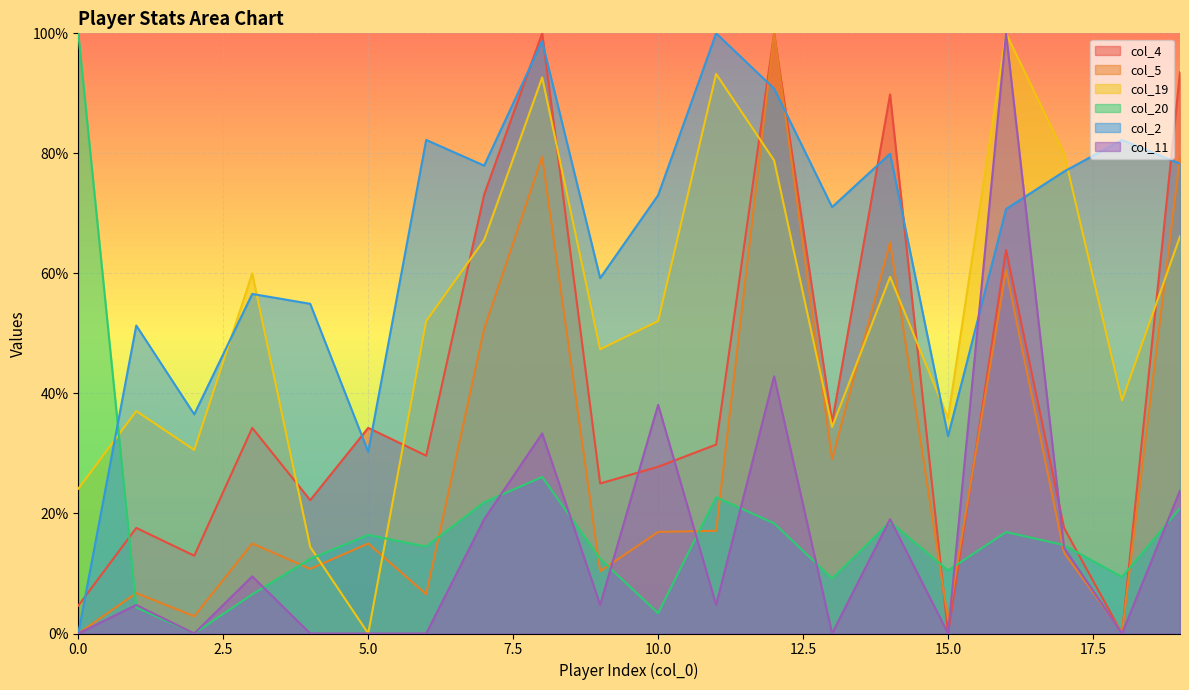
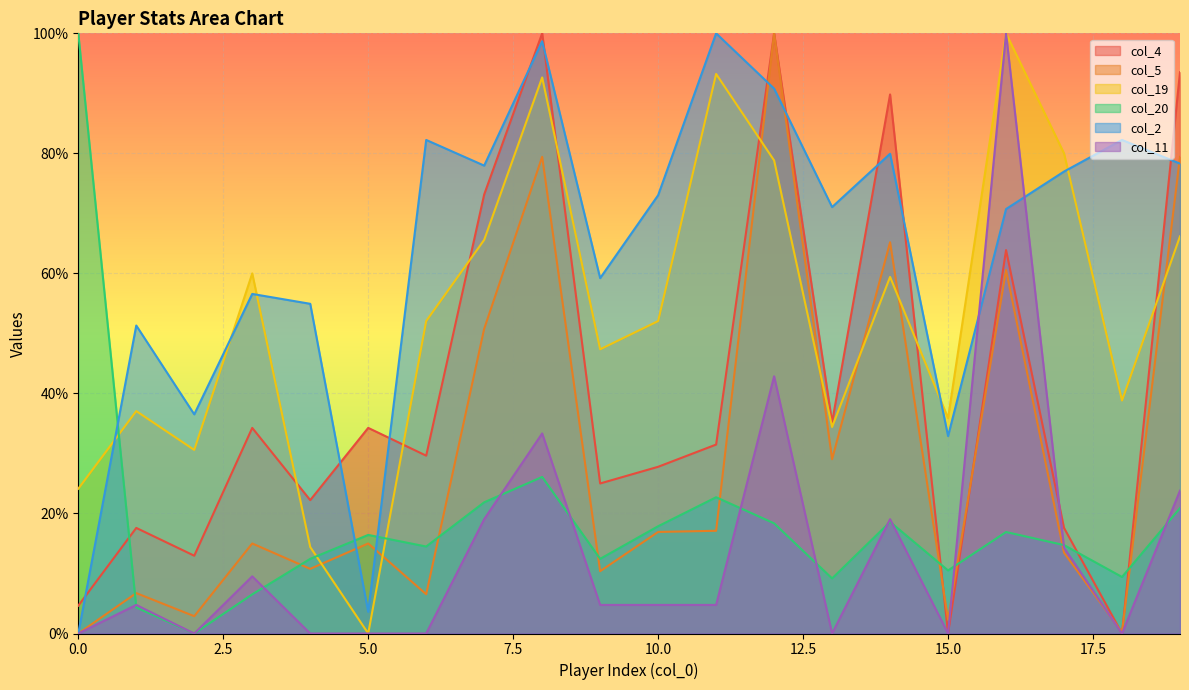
col_2, 5.0: 30% -> 4%
col_20, 10.0: 3% -> 18%
col_11, 10.0: 38% -> 5%
